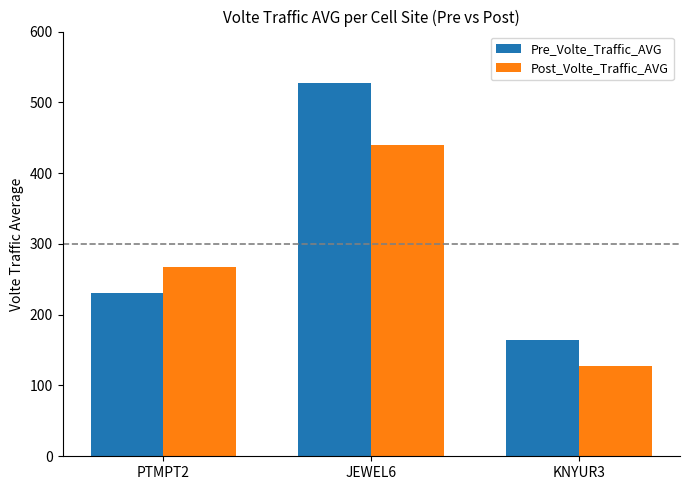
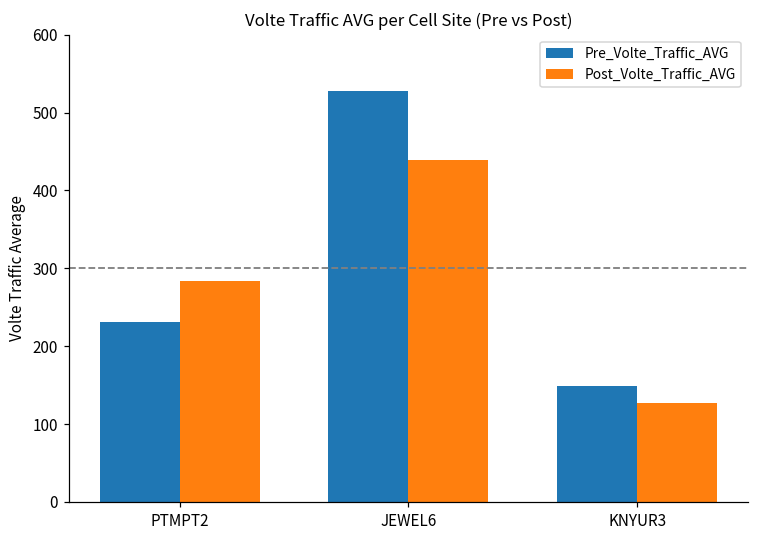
Post_Volte_Traffic_AVG, PTMPT2: 270 -> 280
Pre_Volte_Traffic_AVG, KNYUR3: 160 -> 150
